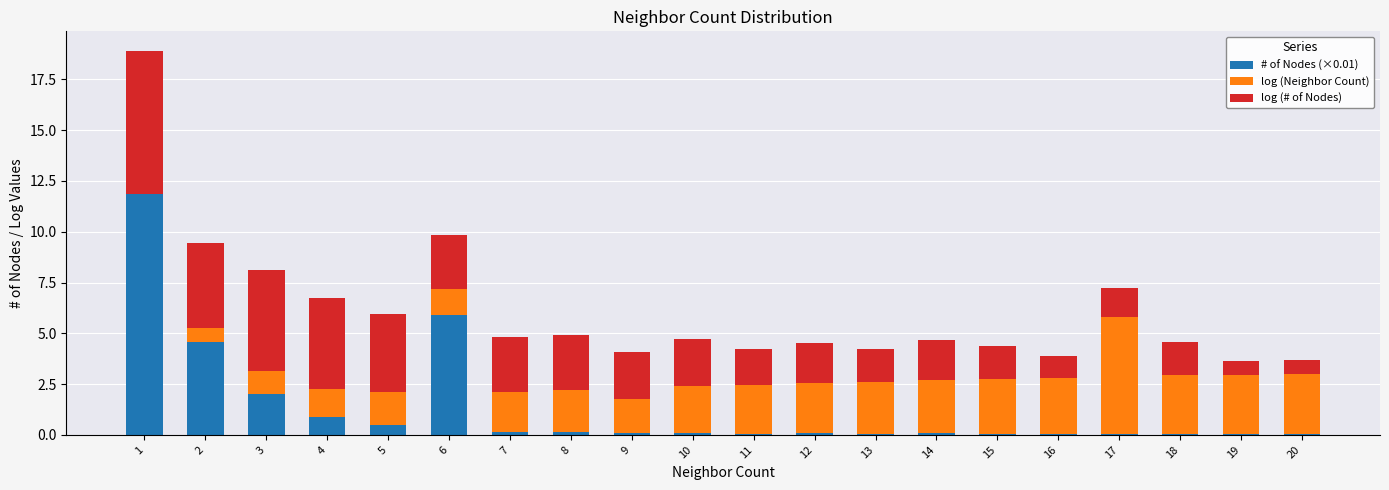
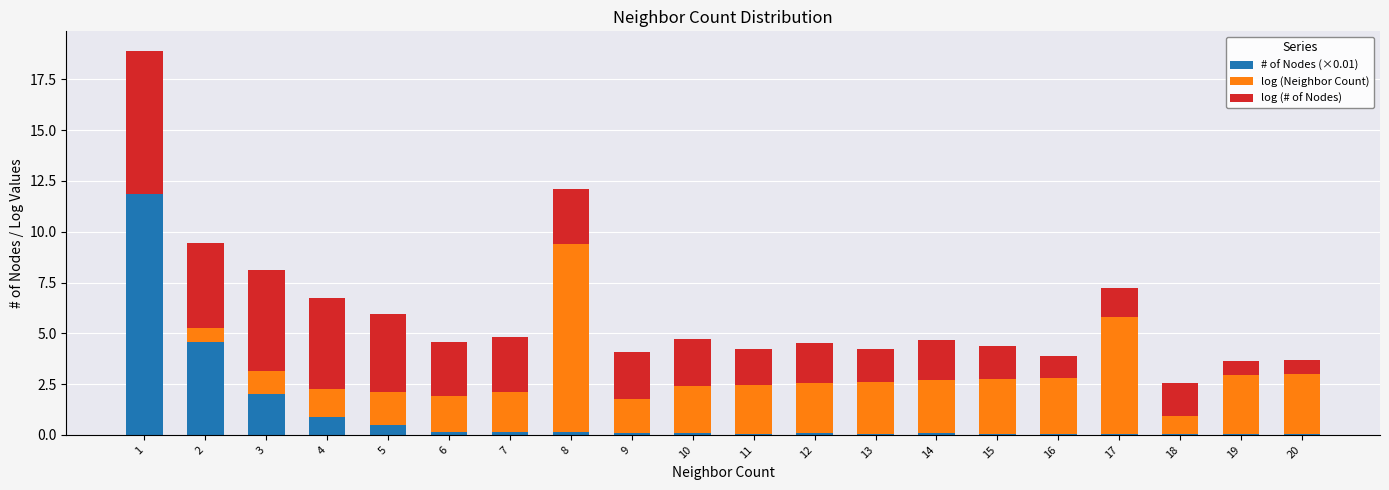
# of Nodes (×0.01), 6: 5.9 -> 0.1
log (Neighbor Count), 6: 1.3 -> 1.8
log (Neighbor Count), 8: 2.1 -> 9.2
log (Neighbor Count), 18: 2.9 -> 0.9
